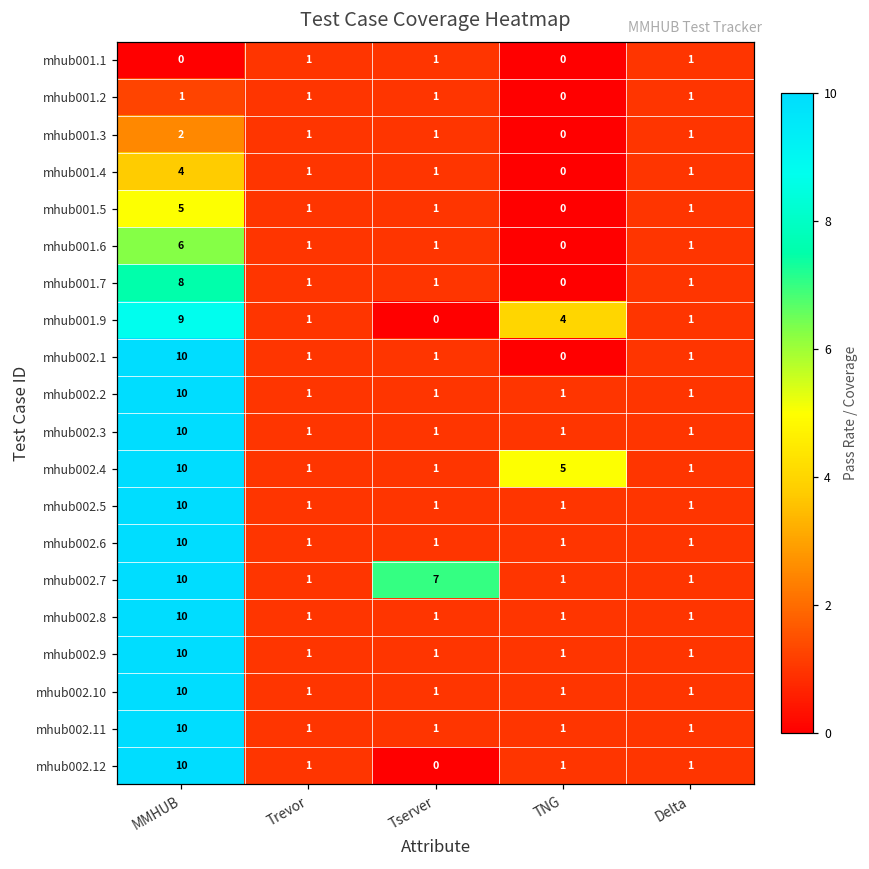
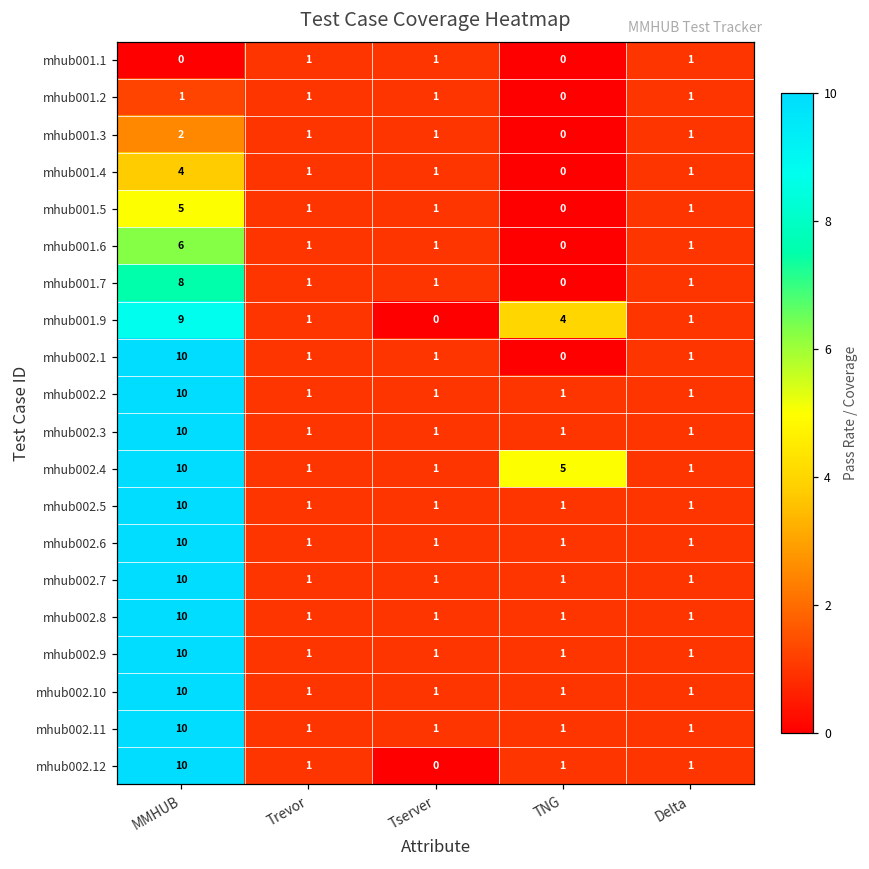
mhub002.7, Tserver: 7 -> 1
